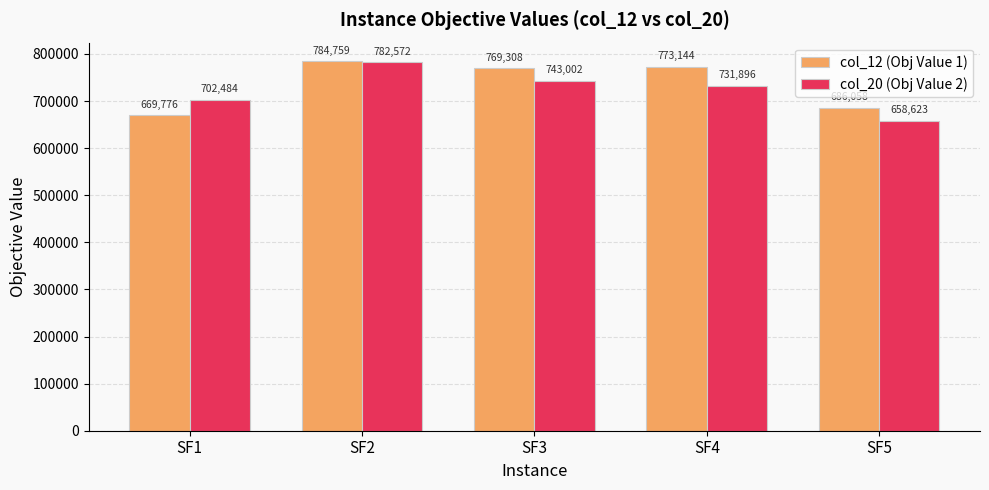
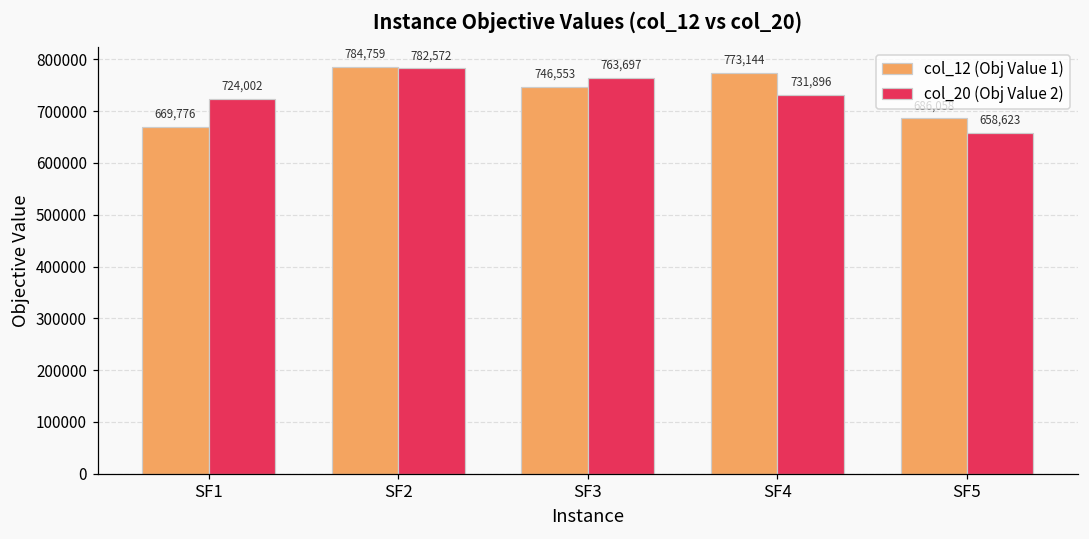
col_20 (Obj Value 2), SF1: 702,484 -> 724,002
col_12 (Obj Value 1), SF3: 769,308 -> 746,553
col_20 (Obj Value 2), SF3: 743,002 -> 763,697
